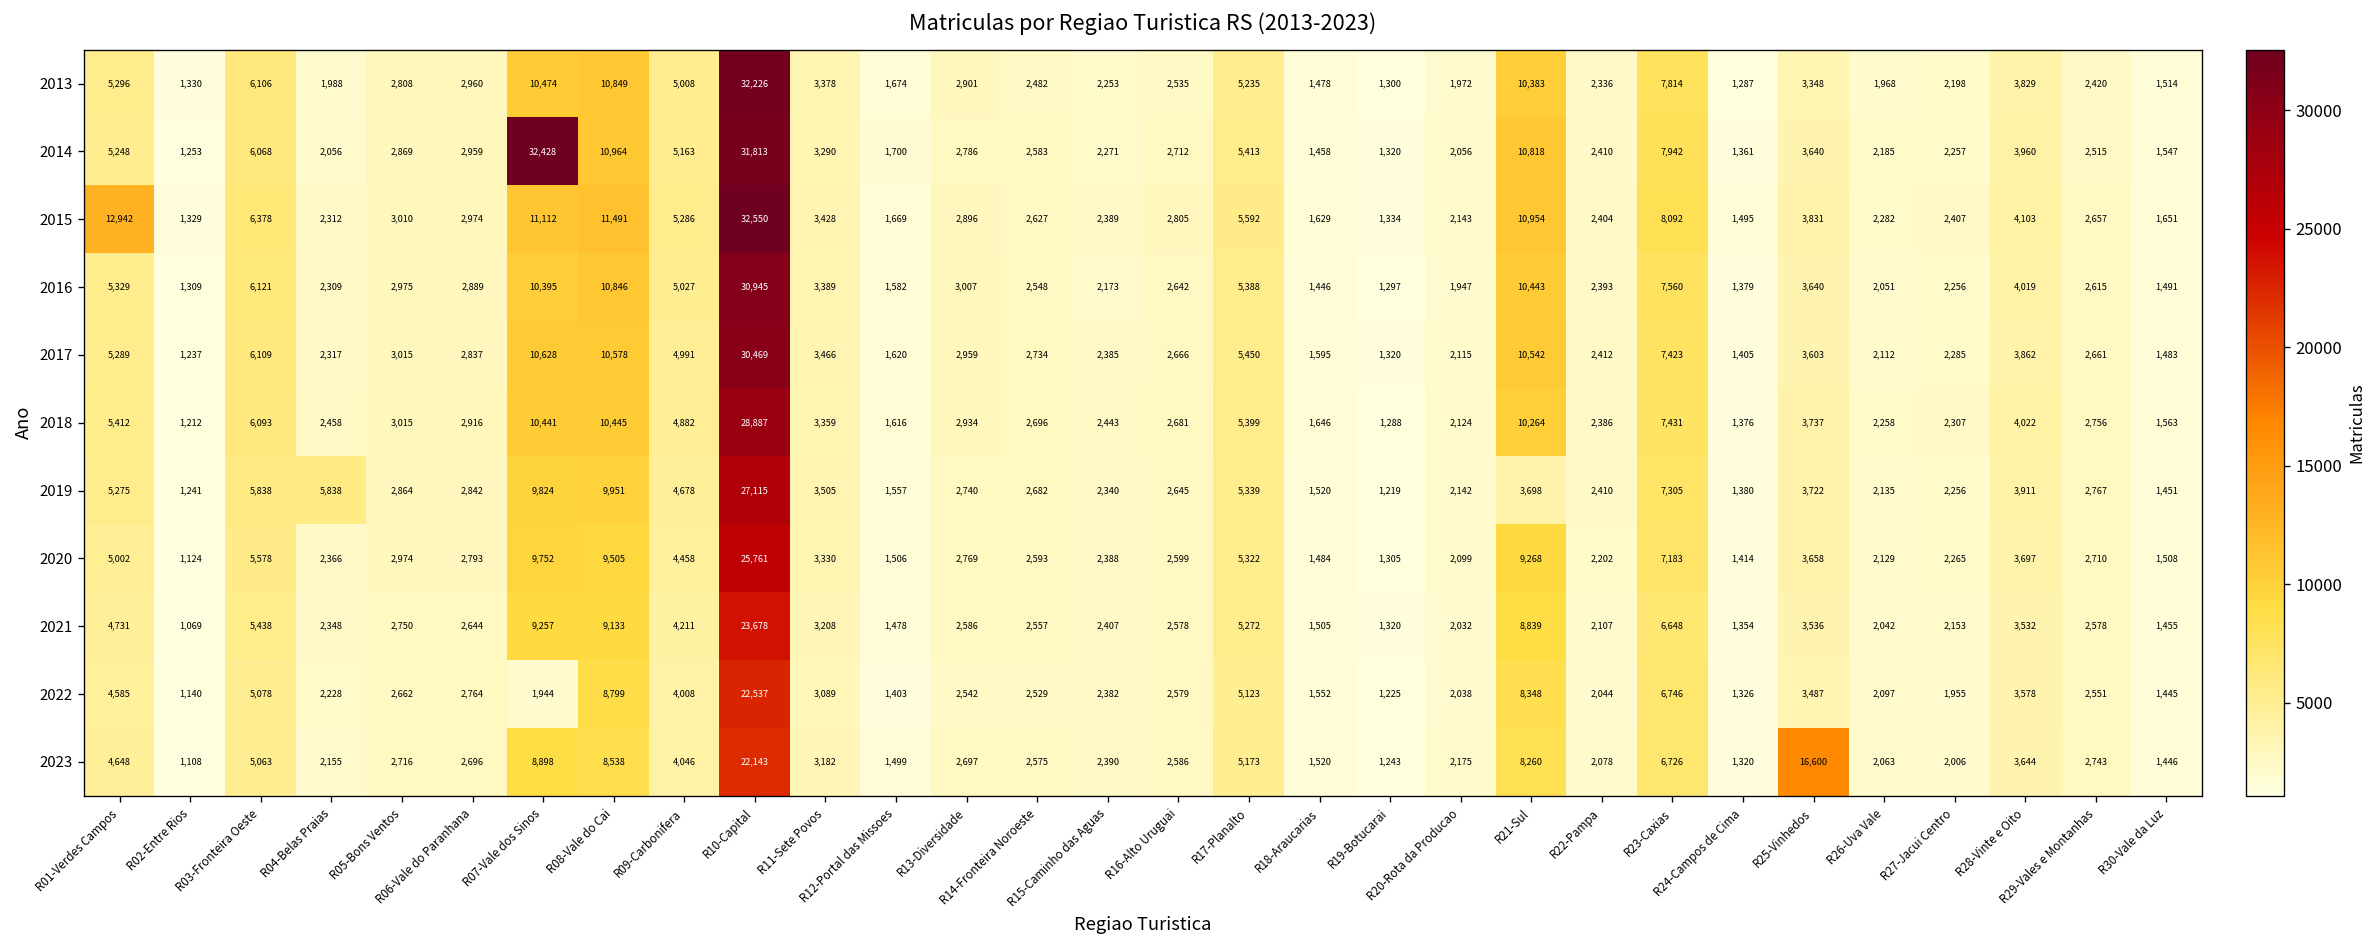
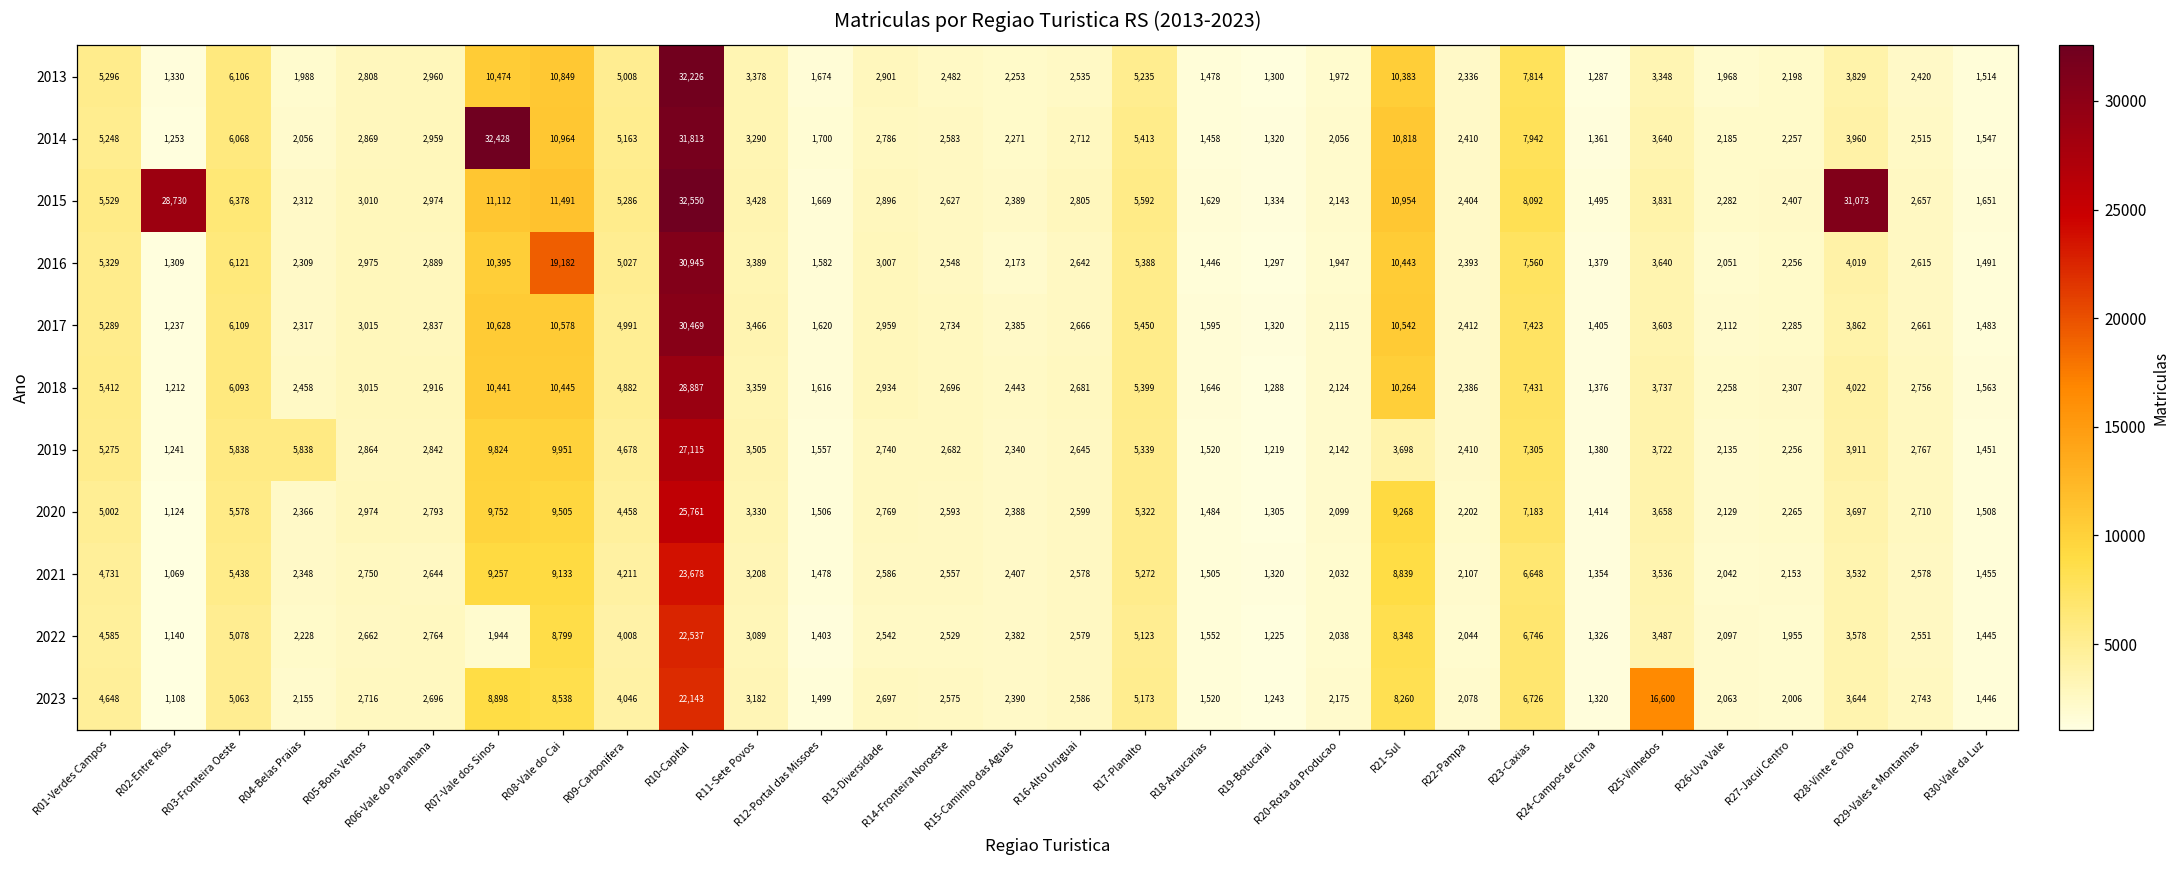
2015, R01-Verdes Campos: 12,942 -> 5,529
2015, R02-Entre Rios: 1,329 -> 28,730
2015, R28-Vinte e Oito: 4,103 -> 31,073
2016, R08-Vale do Cai: 10,846 -> 19,182
